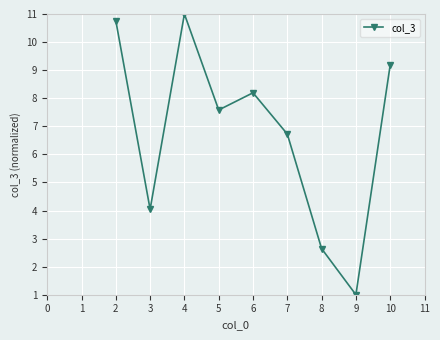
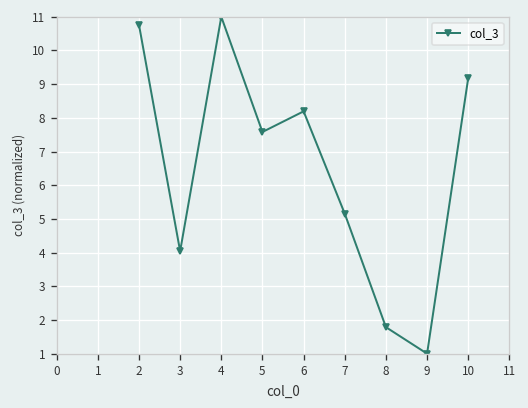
7: 6.7 -> 5.2
8: 2.6 -> 1.8
